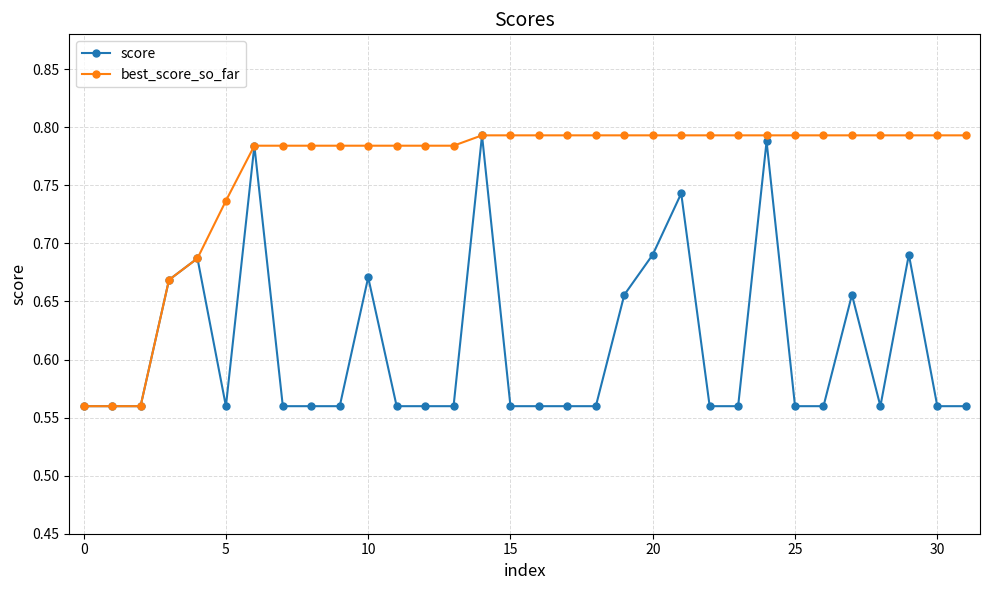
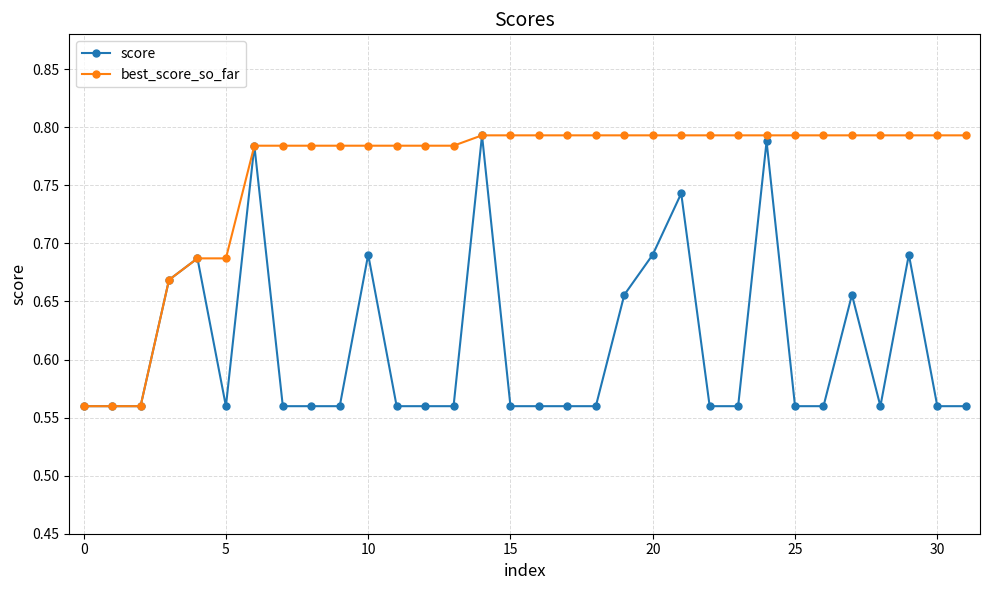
best_score_so_far, 5: 0.737 -> 0.687
score, 10: 0.671 -> 0.690
